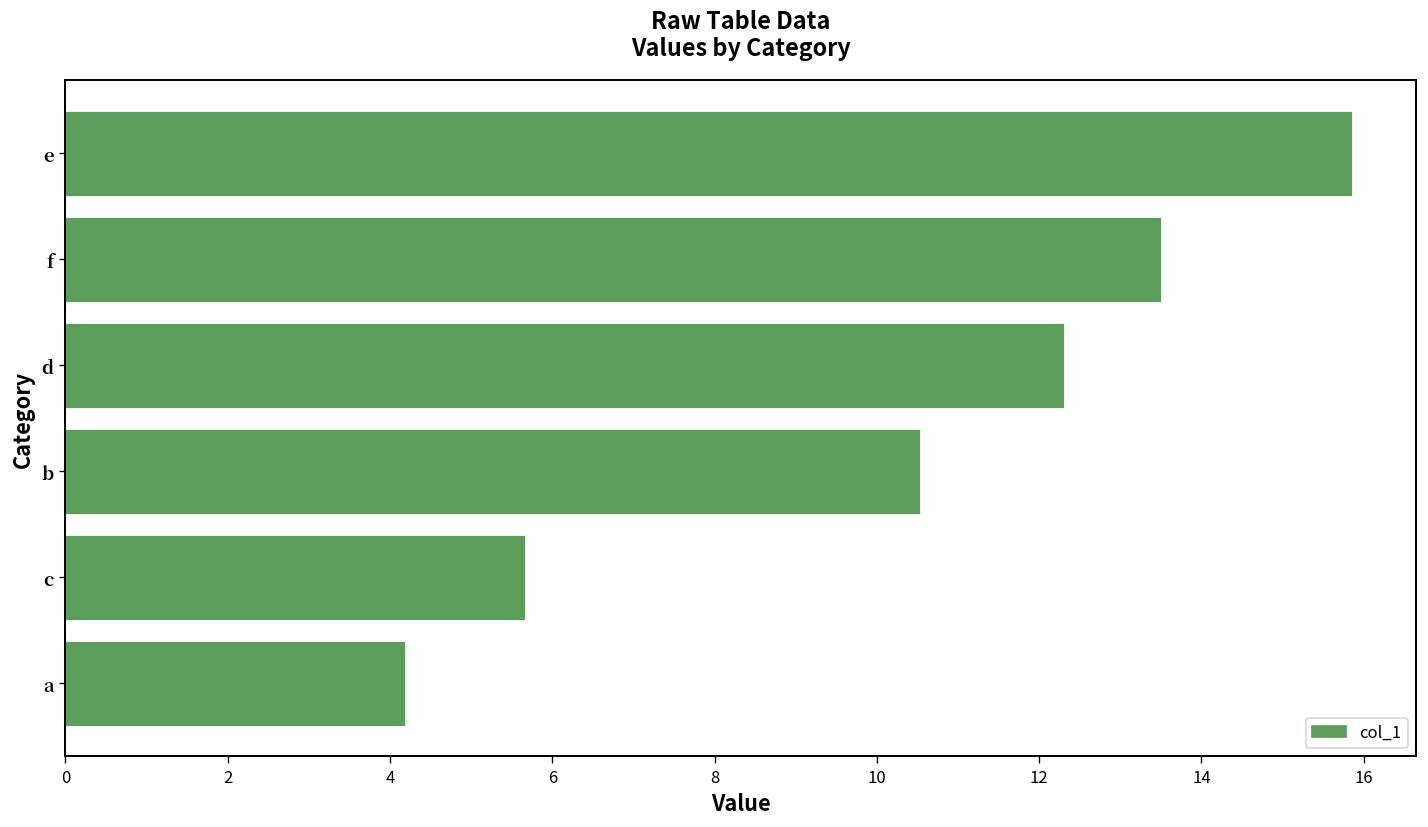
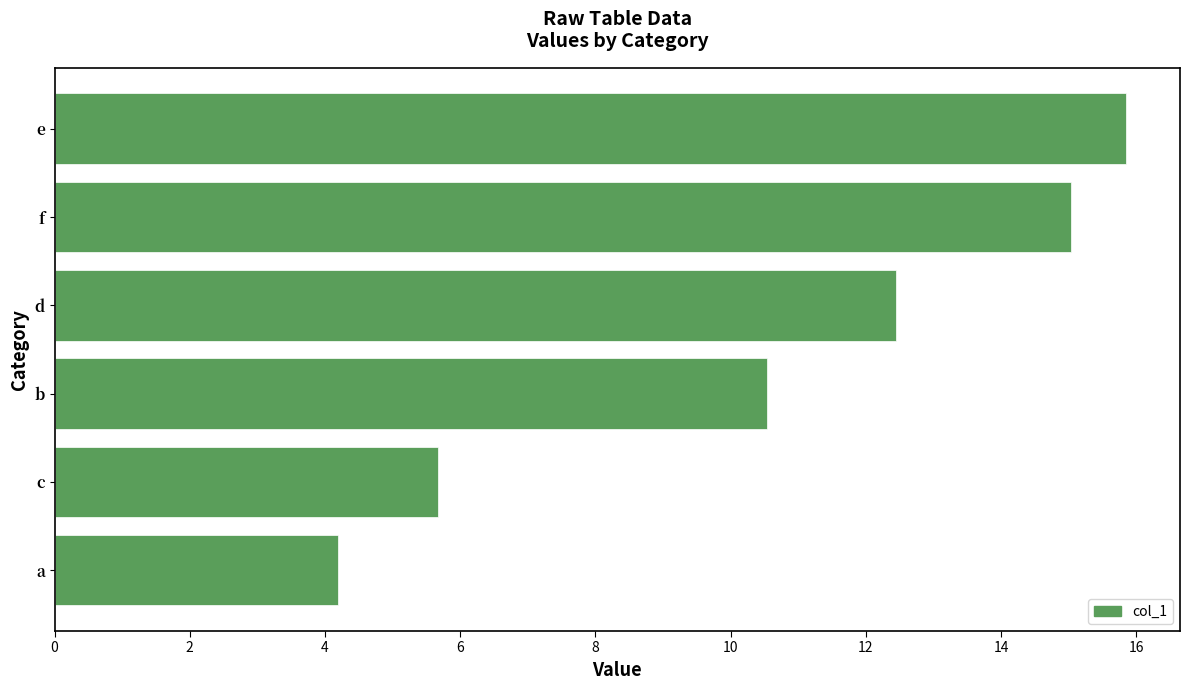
f: 13.5 -> 15.0
d: 12.3 -> 12.4
